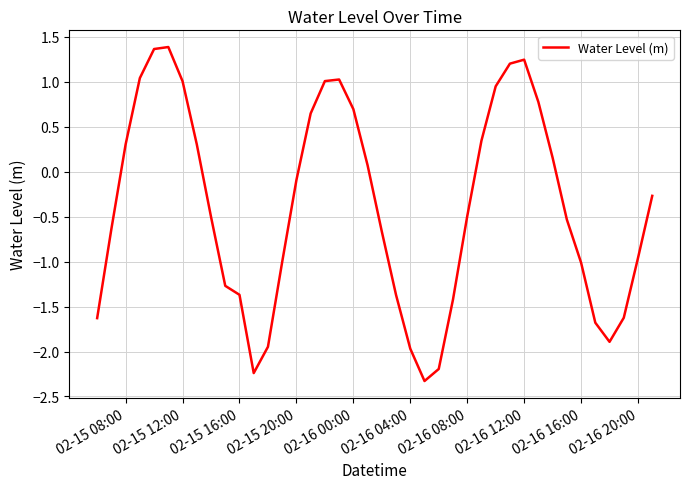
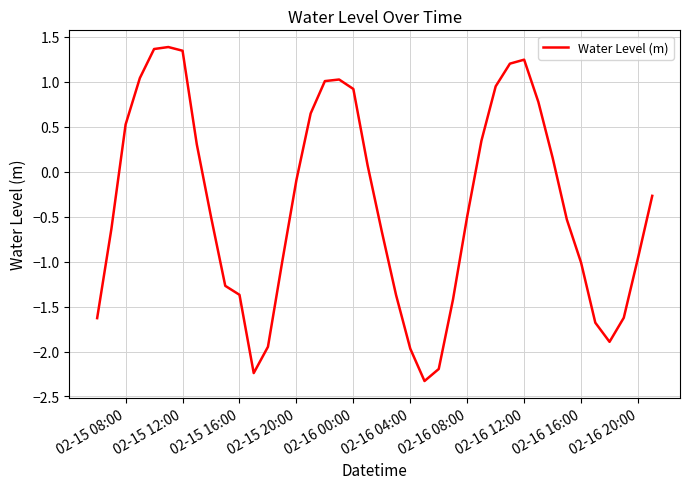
02-15 08:00: 0.3 -> 0.5
02-15 12:00: 1.0 -> 1.3
02-16 00:00: 0.7 -> 0.9
